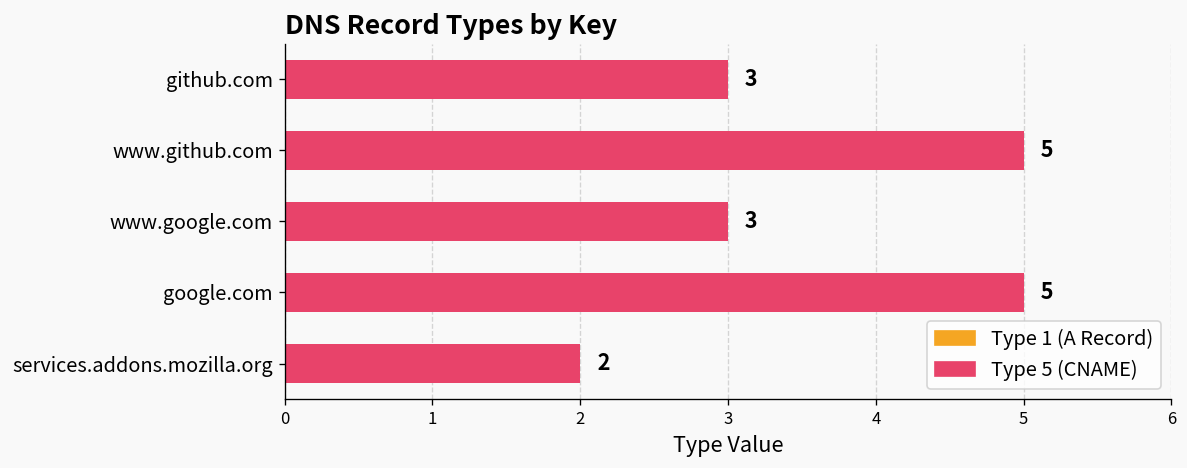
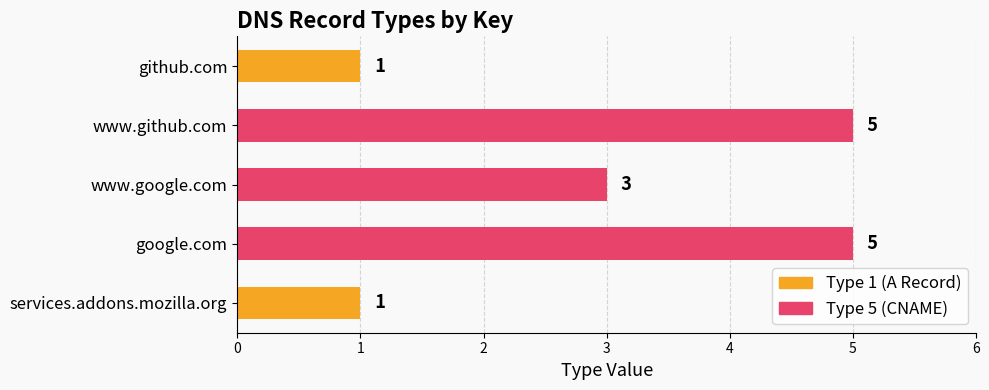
github.com: 3 -> 1
services.addons.mozilla.org: 2 -> 1
